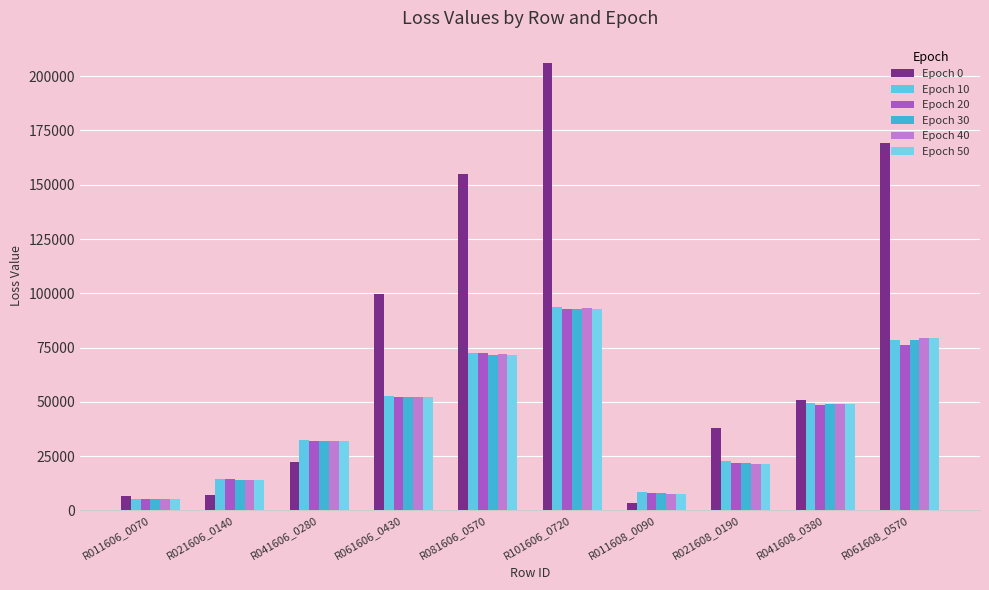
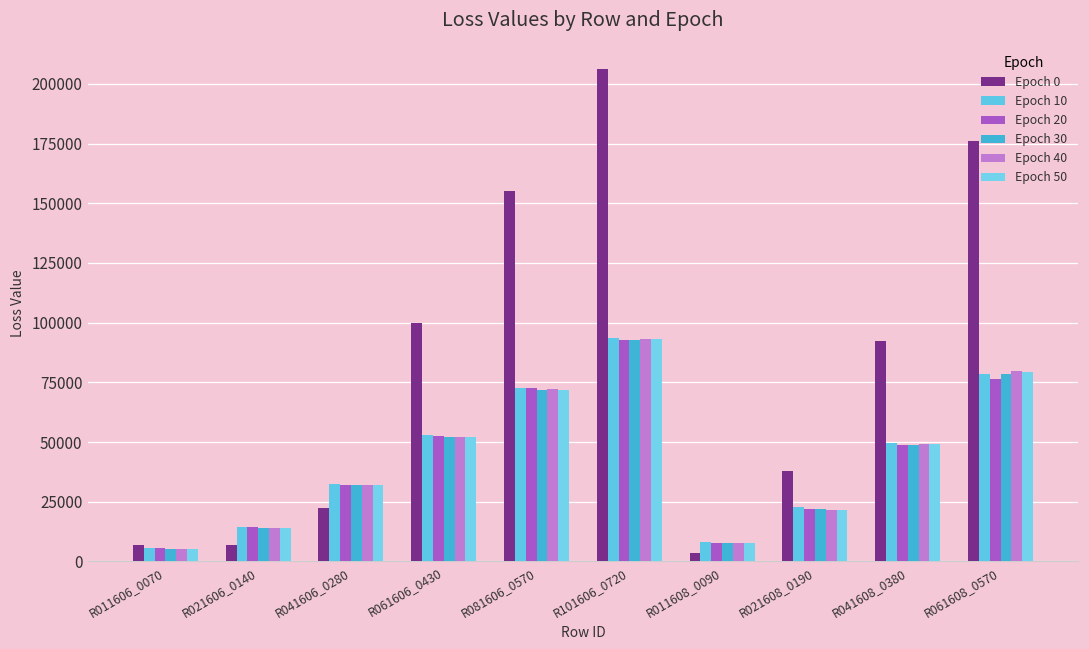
Epoch 0, R041608_0380: 51000 -> 92000
Epoch 0, R061608_0570: 169000 -> 176000
